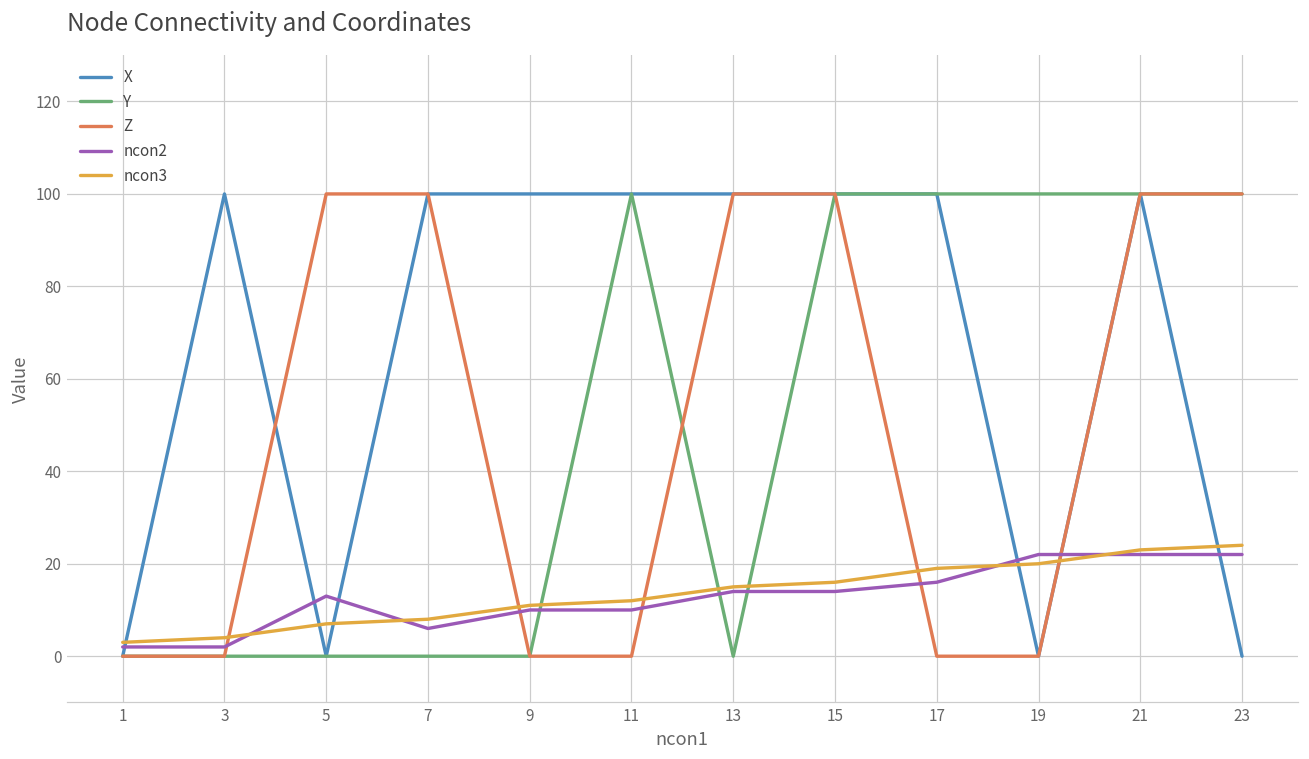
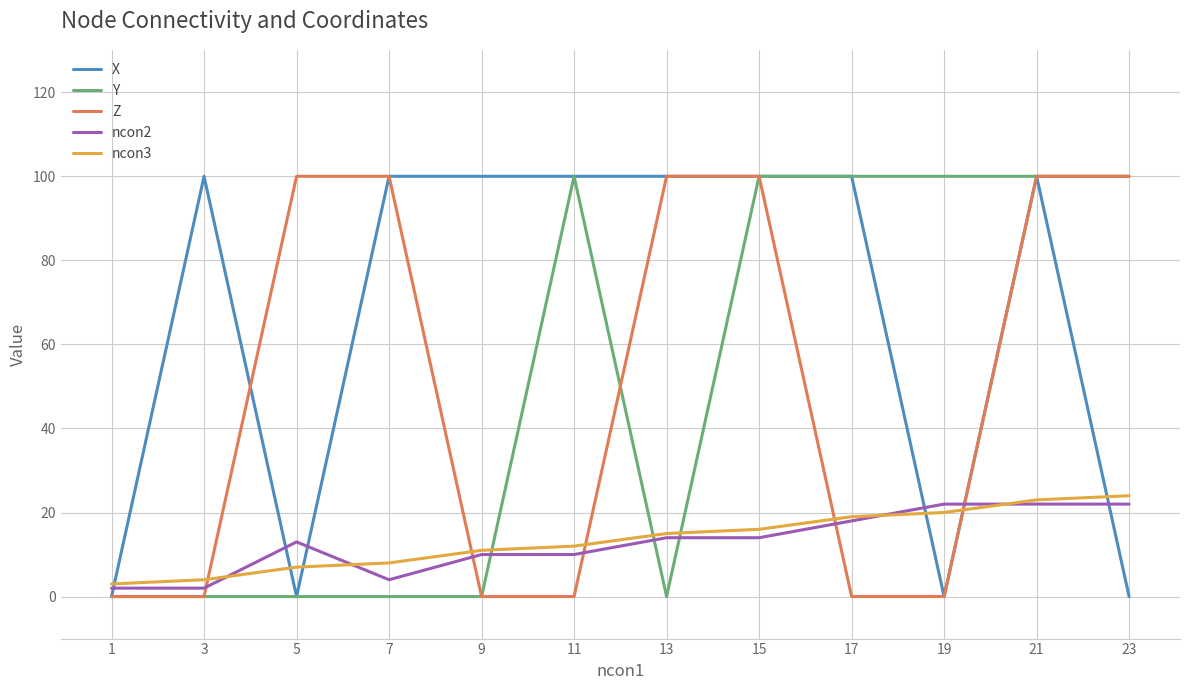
ncon2, 7: 6 -> 4
ncon2, 17: 16 -> 18
